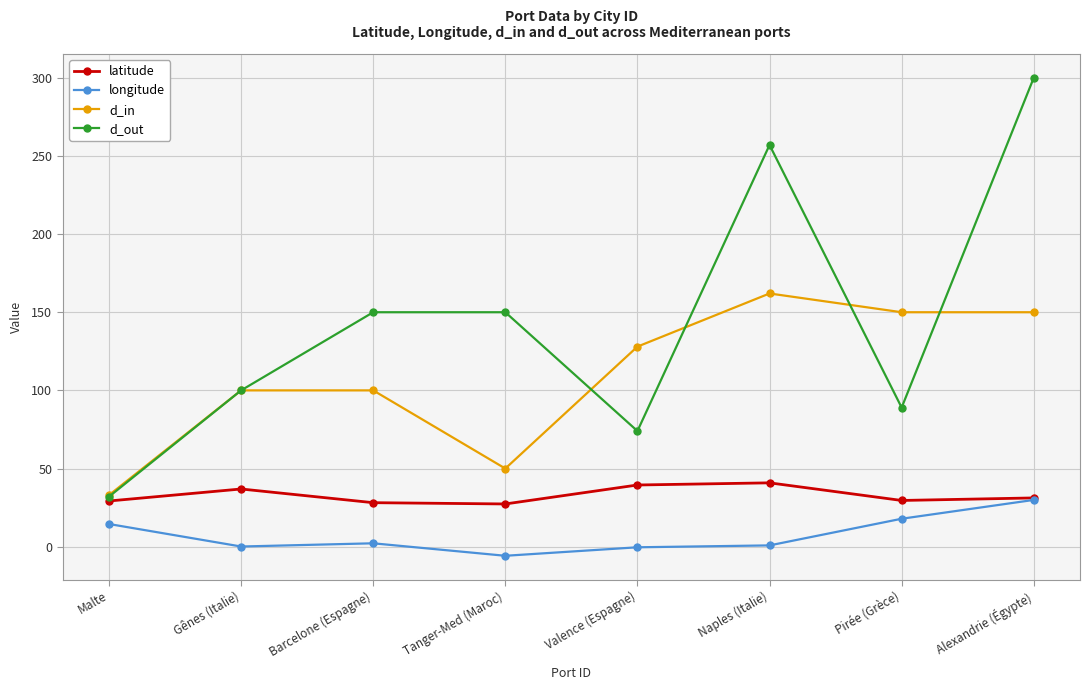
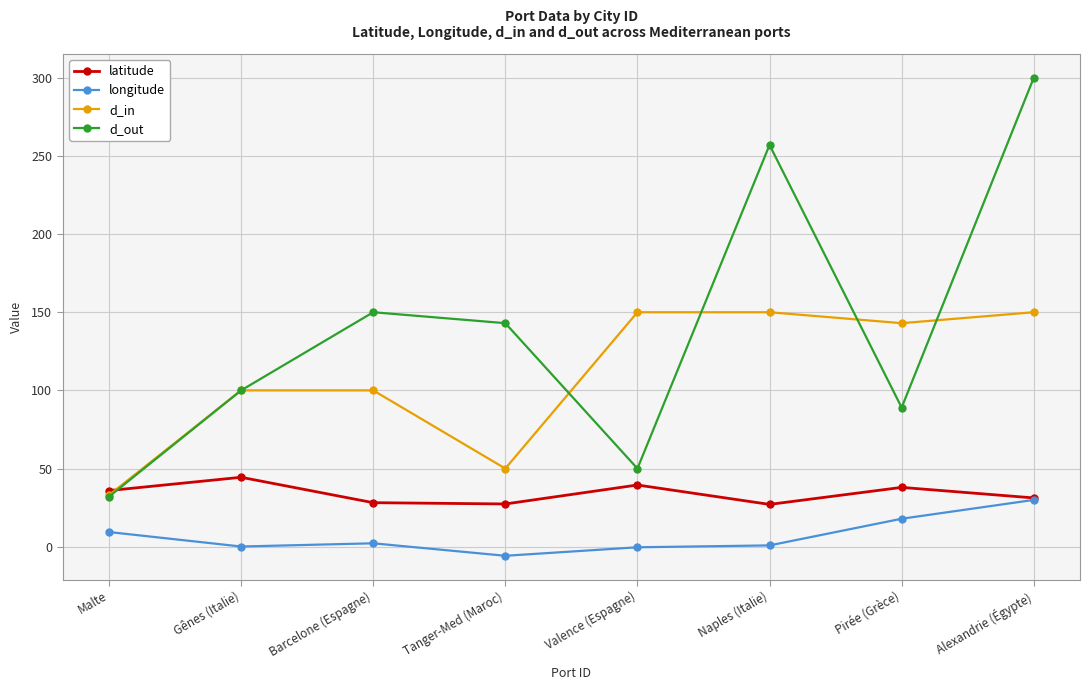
latitude, Malte: 29 -> 36
longitude, Malte: 15 -> 9
latitude, Gênes (Italie): 37 -> 44
d_out, Tanger-Med (Maroc): 150 -> 143
d_in, Valence (Espagne): 128 -> 150
d_out, Valence (Espagne): 74 -> 50
latitude, Naples (Italie): 41 -> 27
d_in, Naples (Italie): 162 -> 150
latitude, Pirée (Grèce): 30 -> 38
d_in, Pirée (Grèce): 150 -> 143
